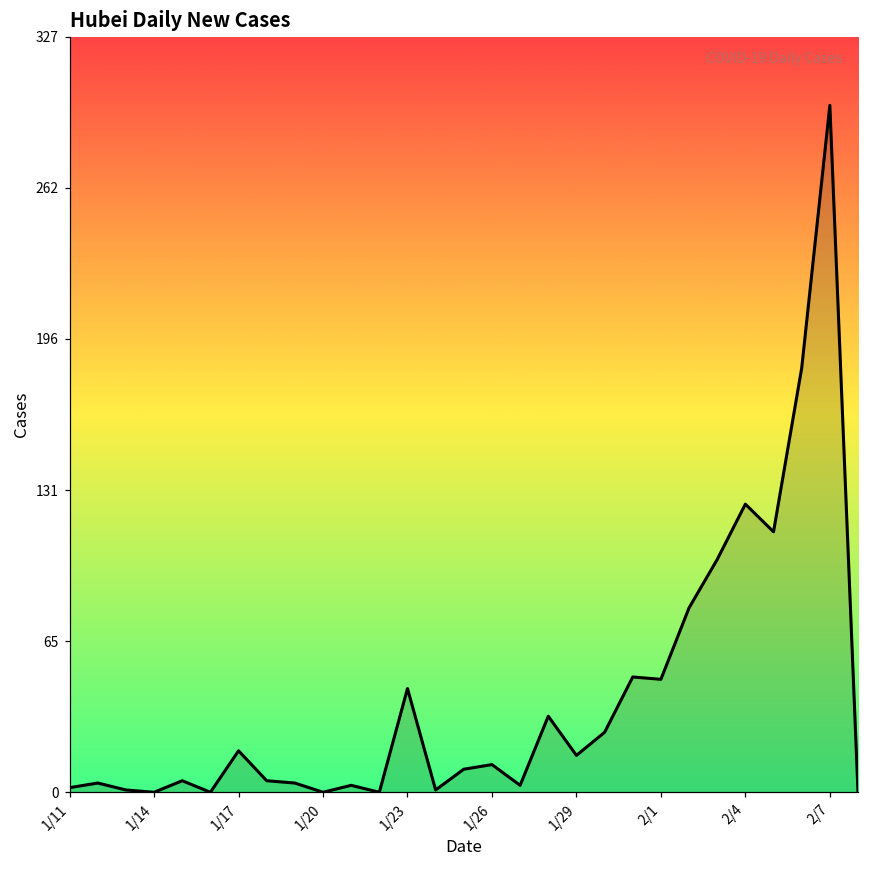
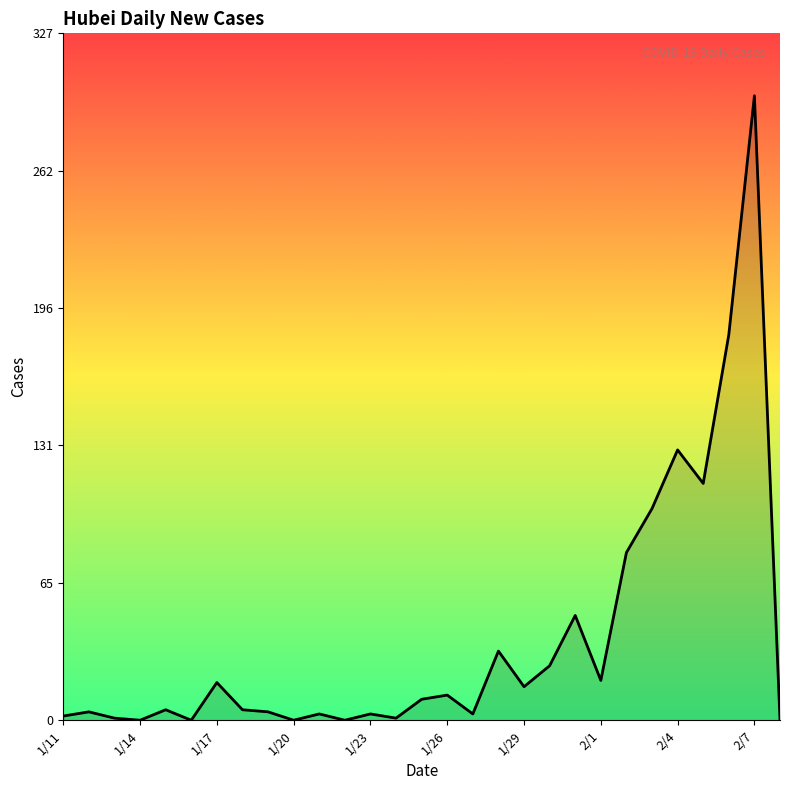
1/23: 45 -> 3
2/1: 49 -> 19
2/4: 125 -> 129
